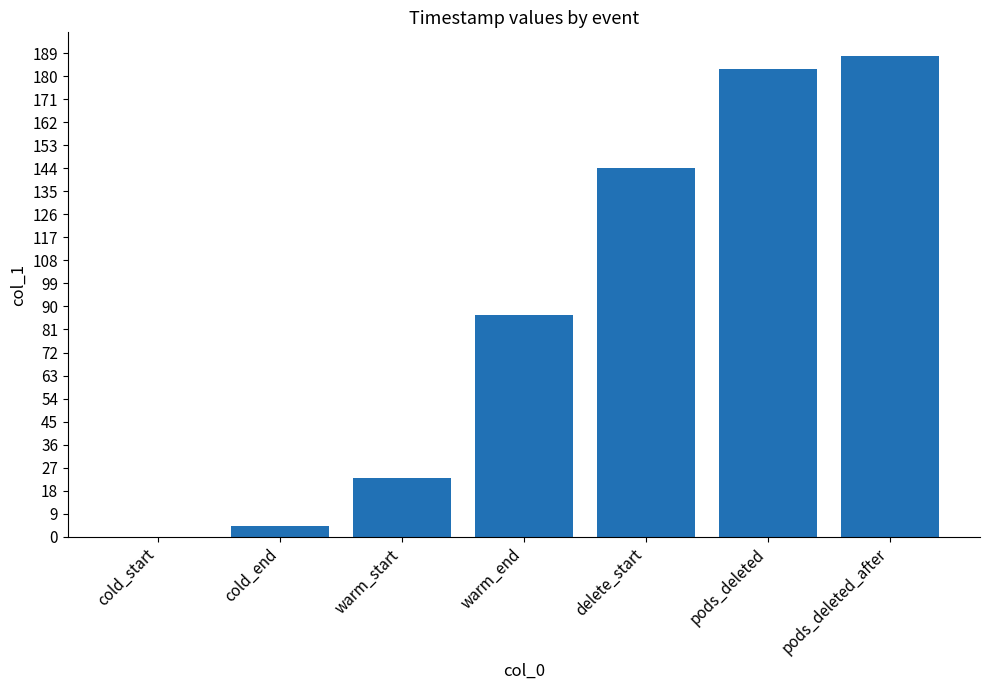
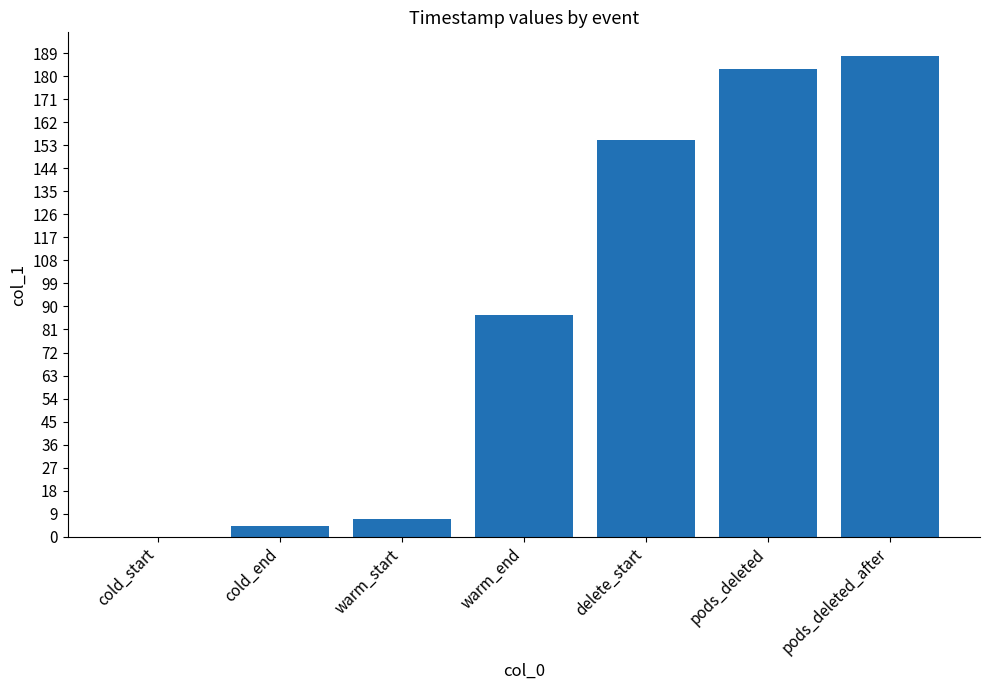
warm_start: 23 -> 7
delete_start: 144 -> 155
